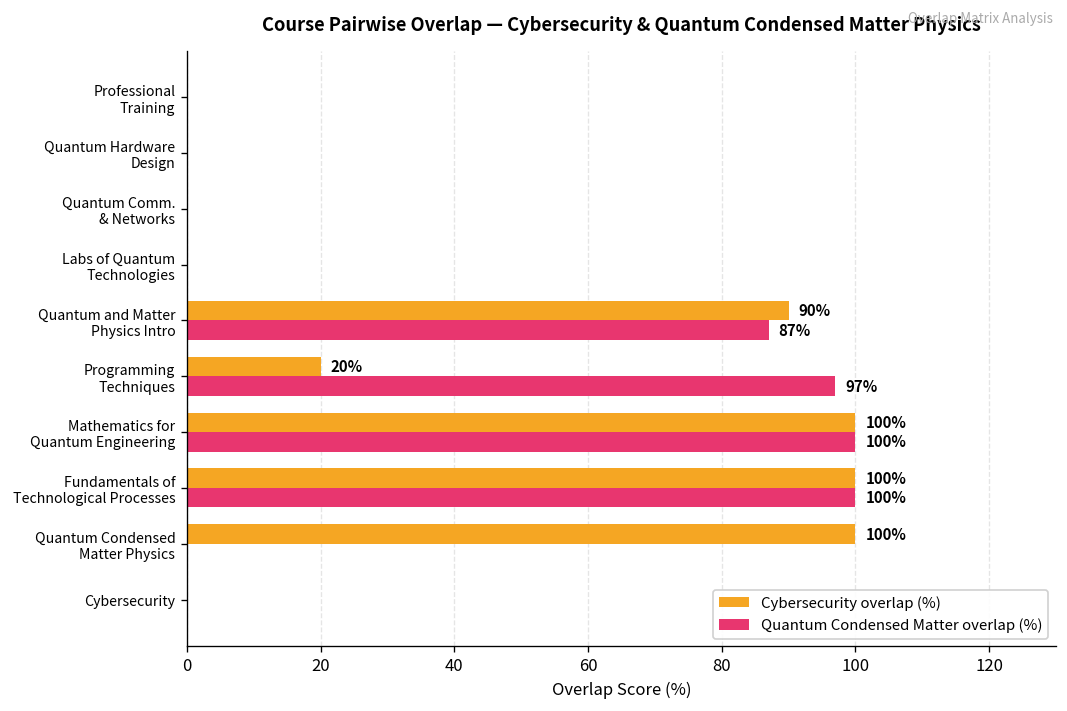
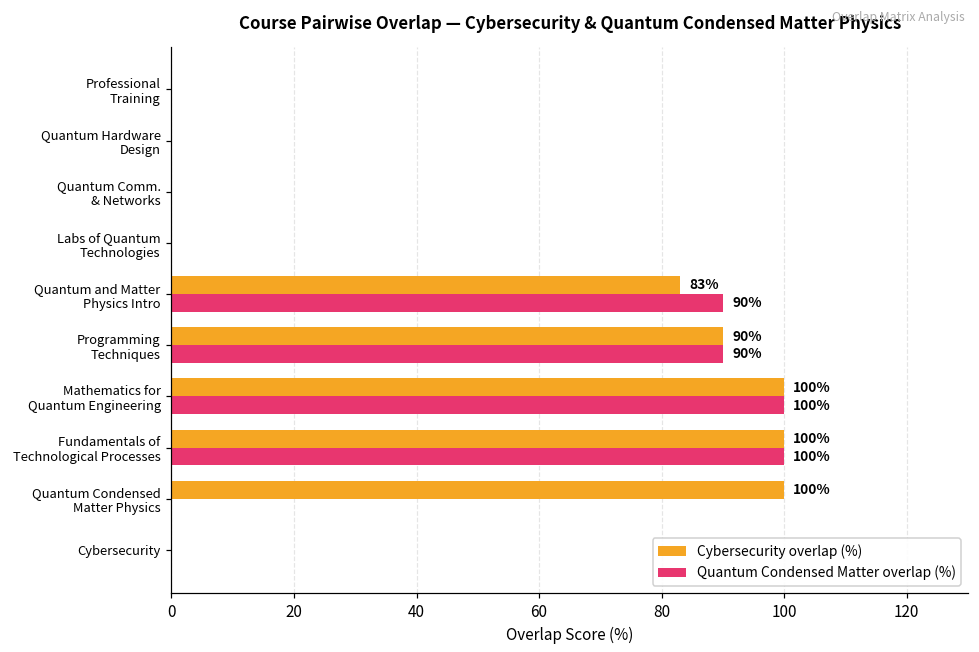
Cybersecurity overlap (%), Quantum and Matter Physics Intro: 90% -> 83%
Quantum Condensed Matter overlap (%), Quantum and Matter Physics Intro: 87% -> 90%
Cybersecurity overlap (%), Programming Techniques: 20% -> 90%
Quantum Condensed Matter overlap (%), Programming Techniques: 97% -> 90%
